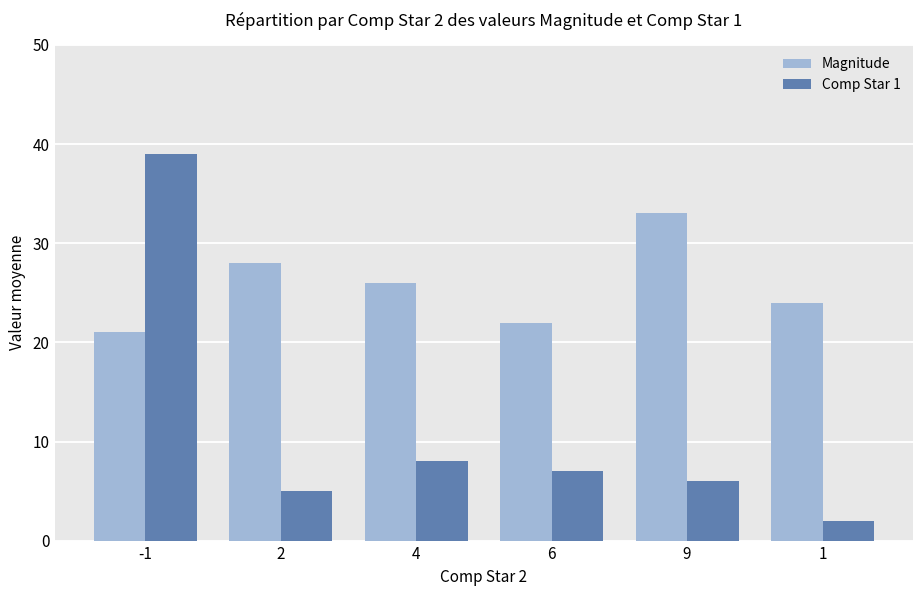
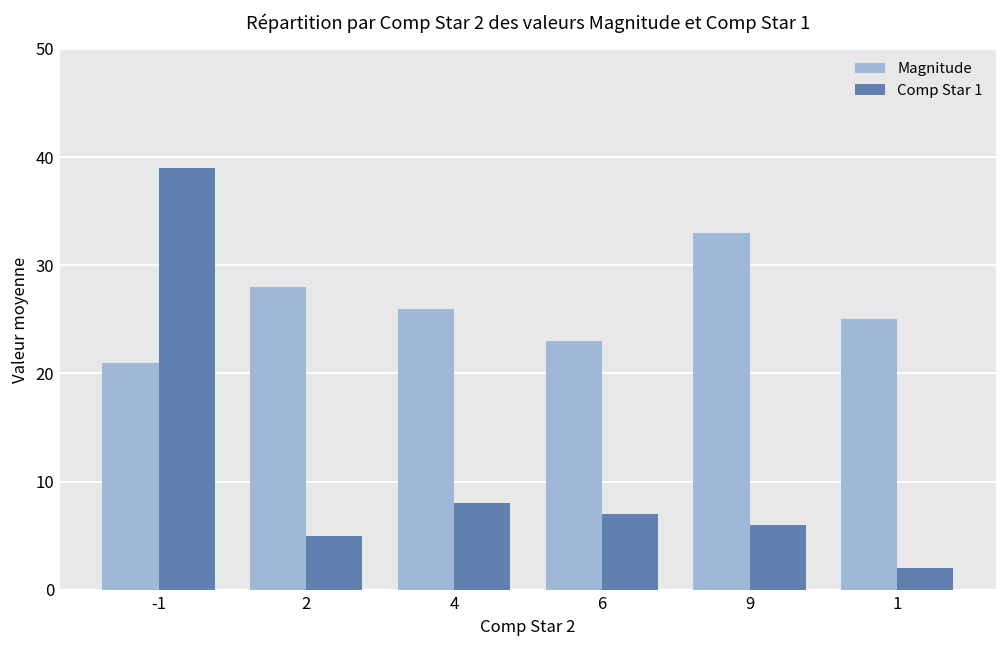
Magnitude, 6: 22 -> 23
Magnitude, 1: 24 -> 25
